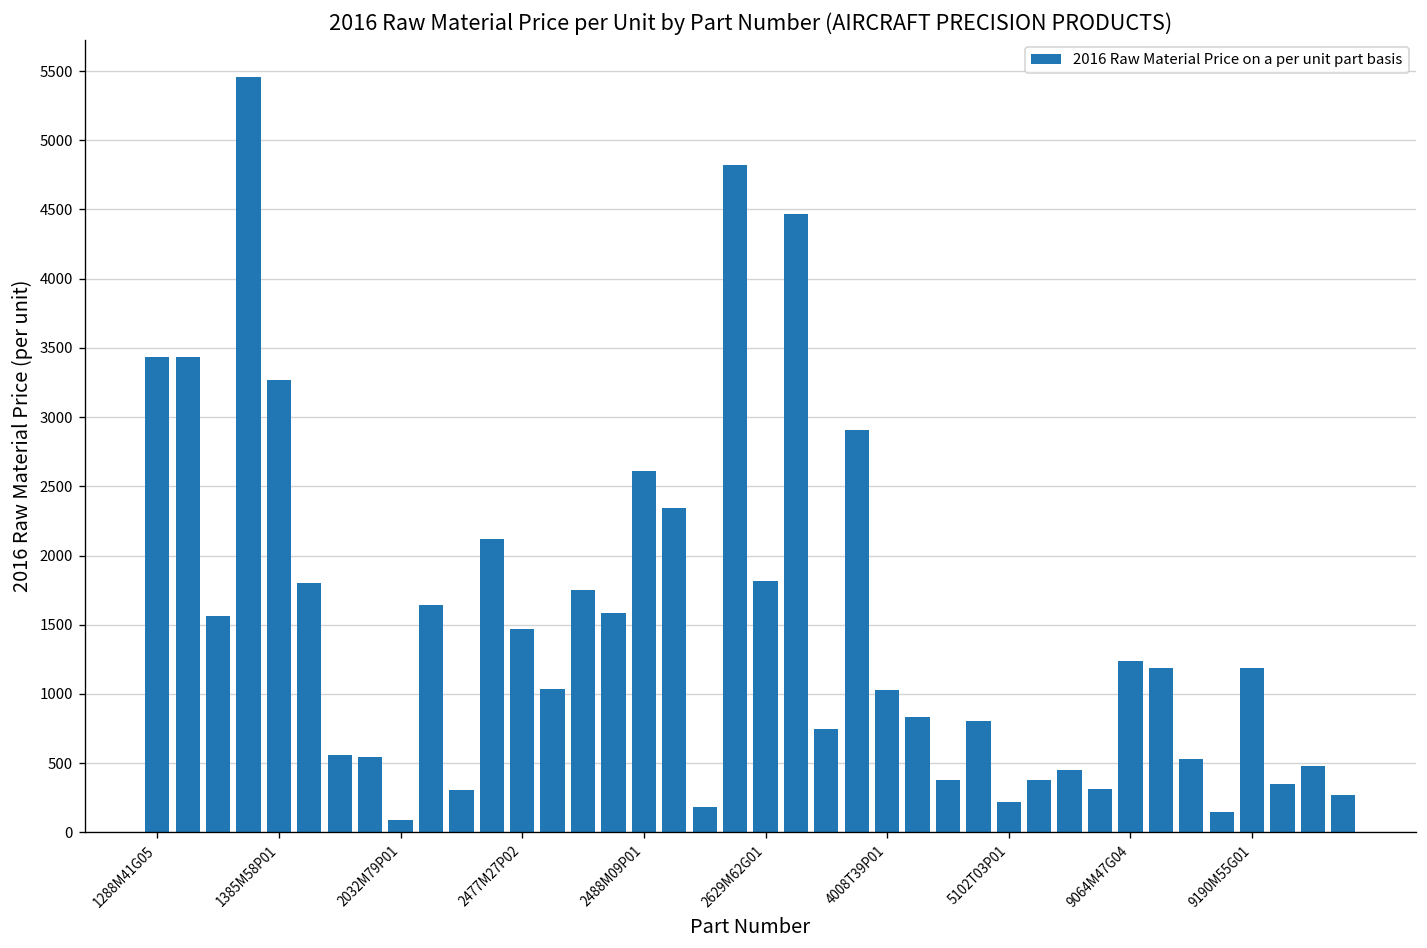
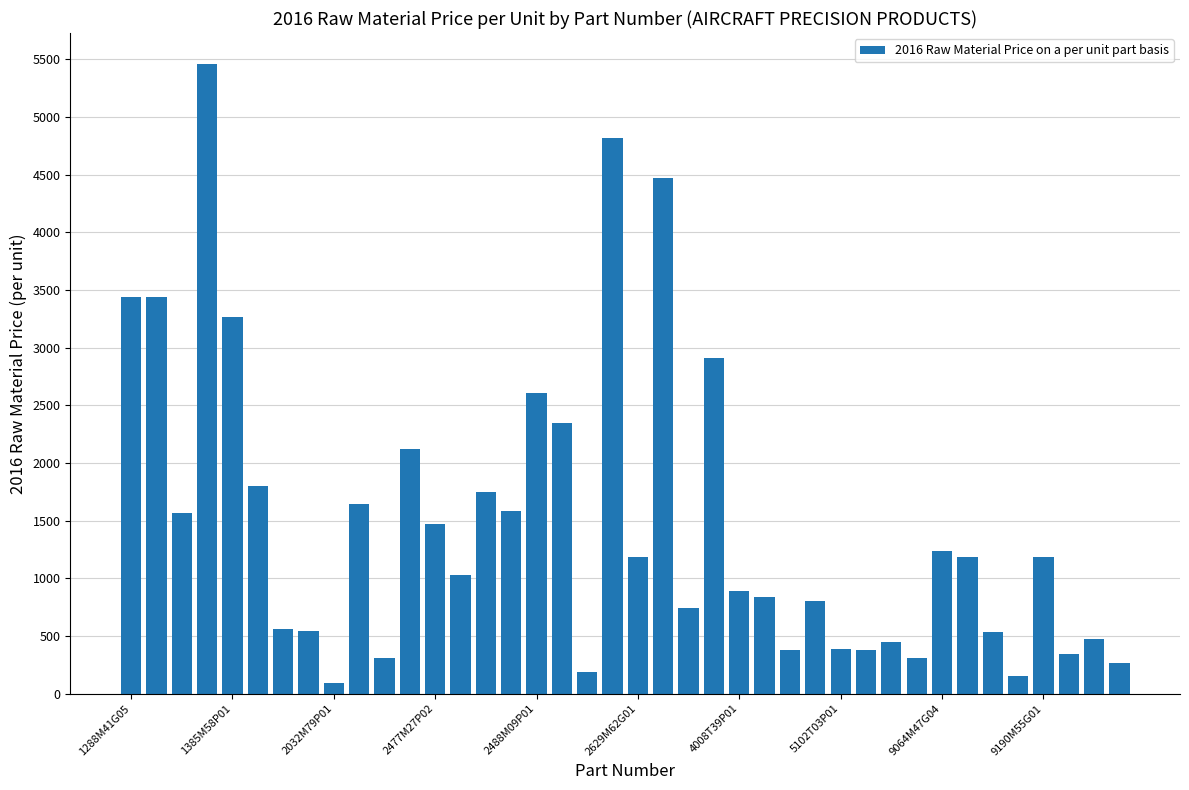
2629M62G01: 1820 -> 1180
4008T39P01: 1030 -> 890
5102T03P01: 220 -> 390
